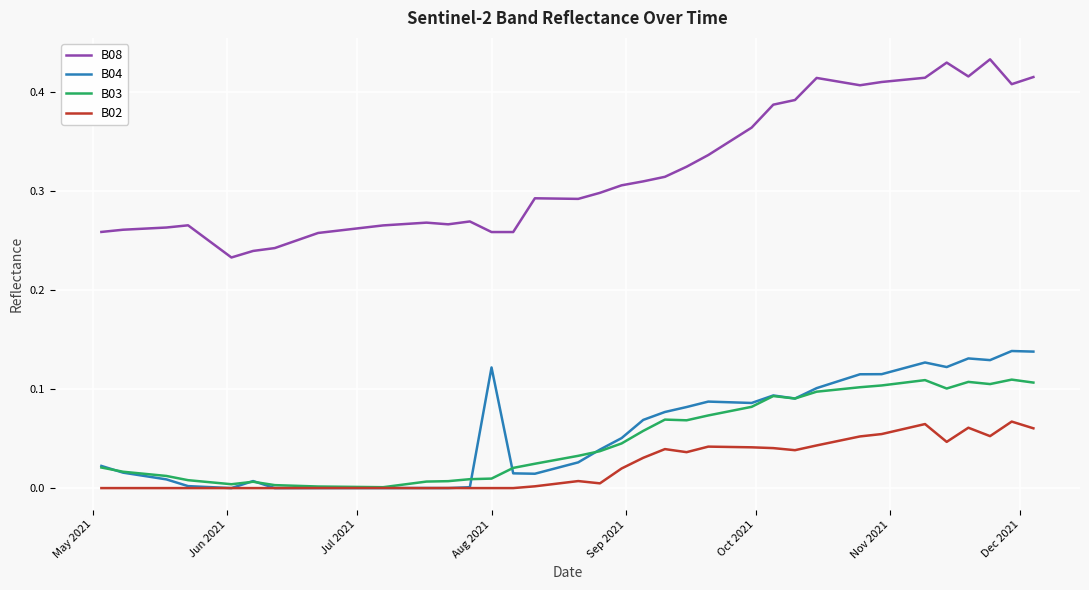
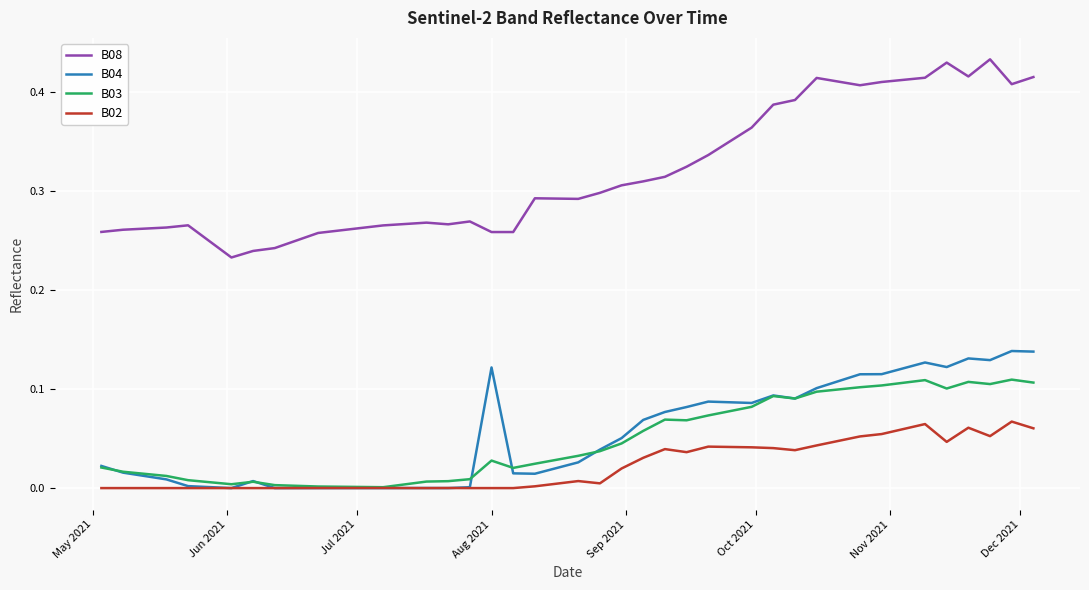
B03, Aug 2021: 0.01 -> 0.03
